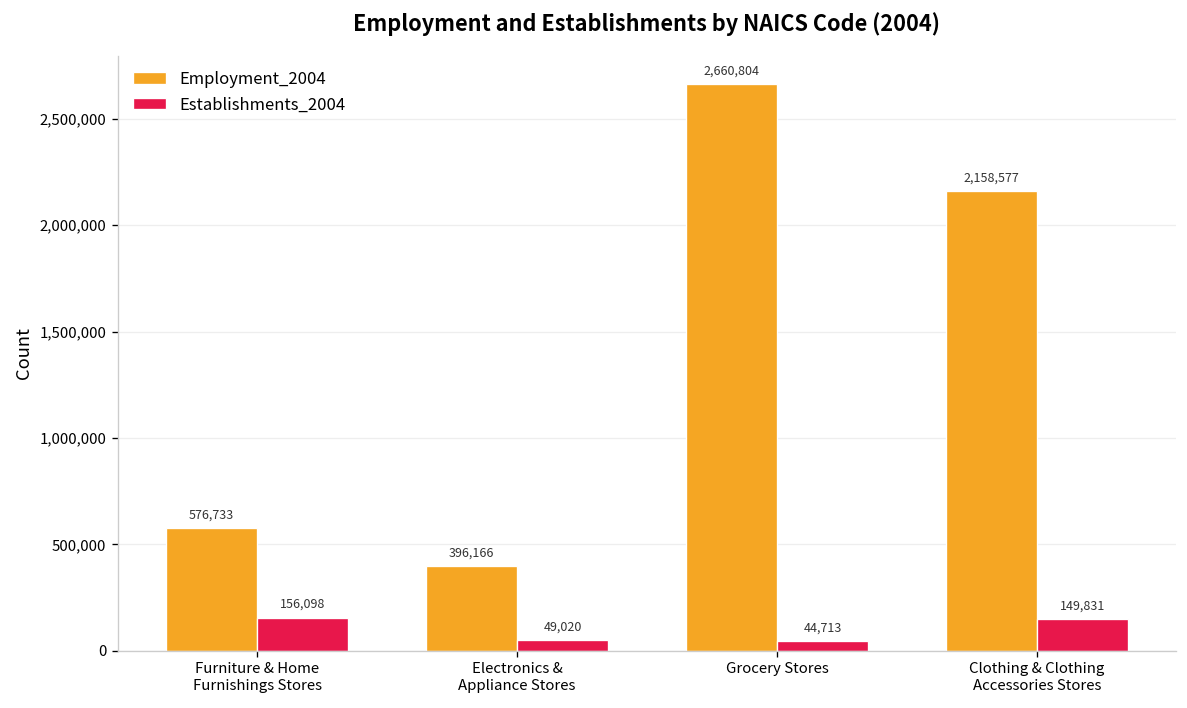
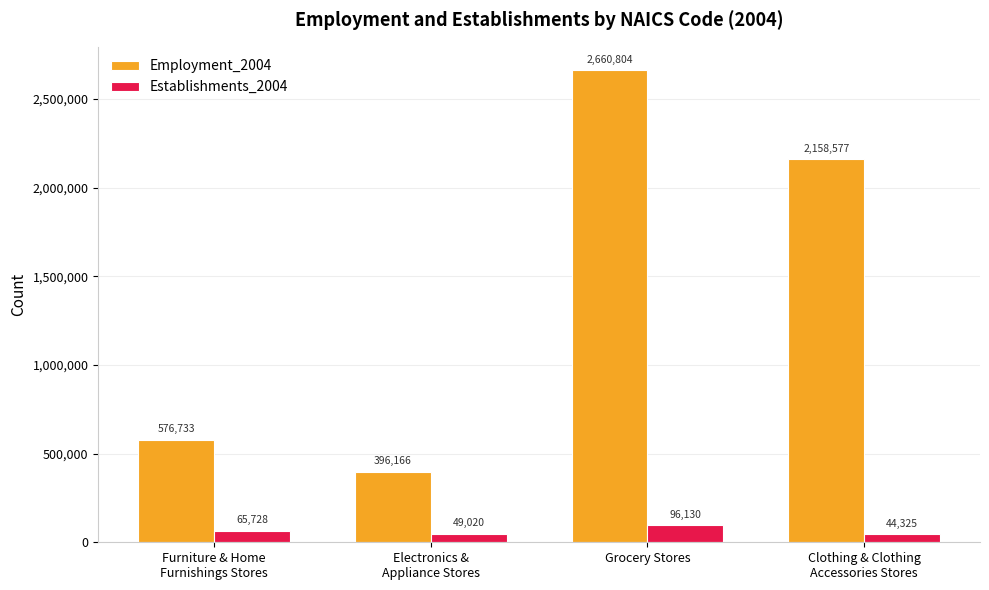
Establishments_2004, Furniture & Home Furnishings Stores: 156,098 -> 65,728
Establishments_2004, Grocery Stores: 44,713 -> 96,130
Establishments_2004, Clothing & Clothing Accessories Stores: 149,831 -> 44,325
